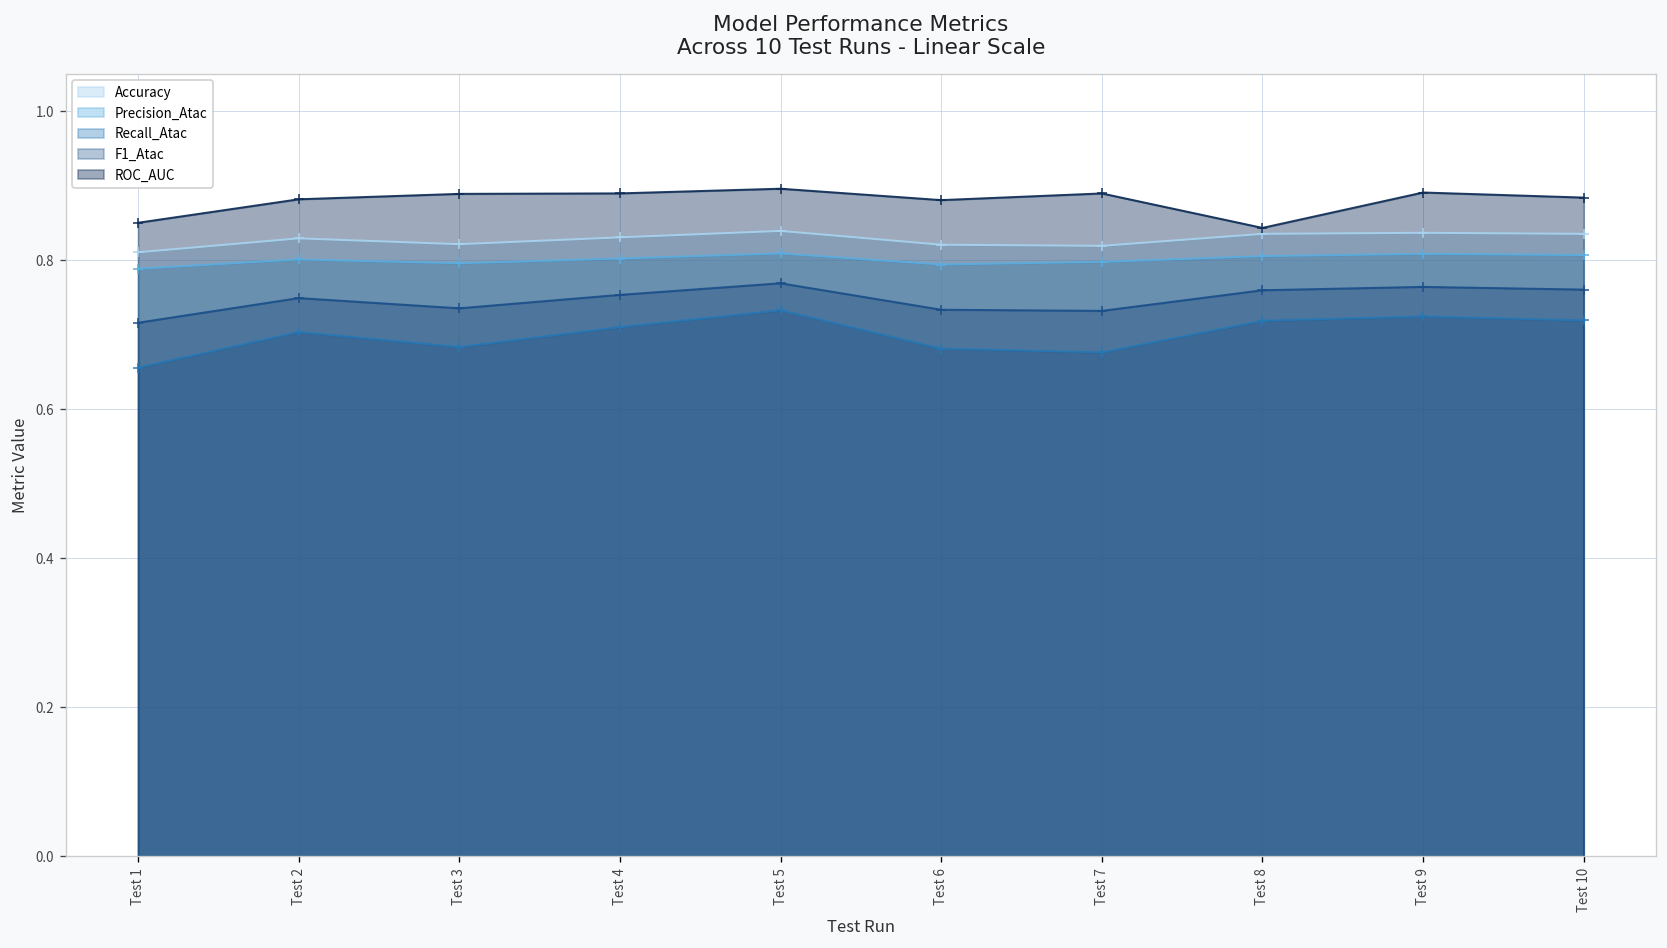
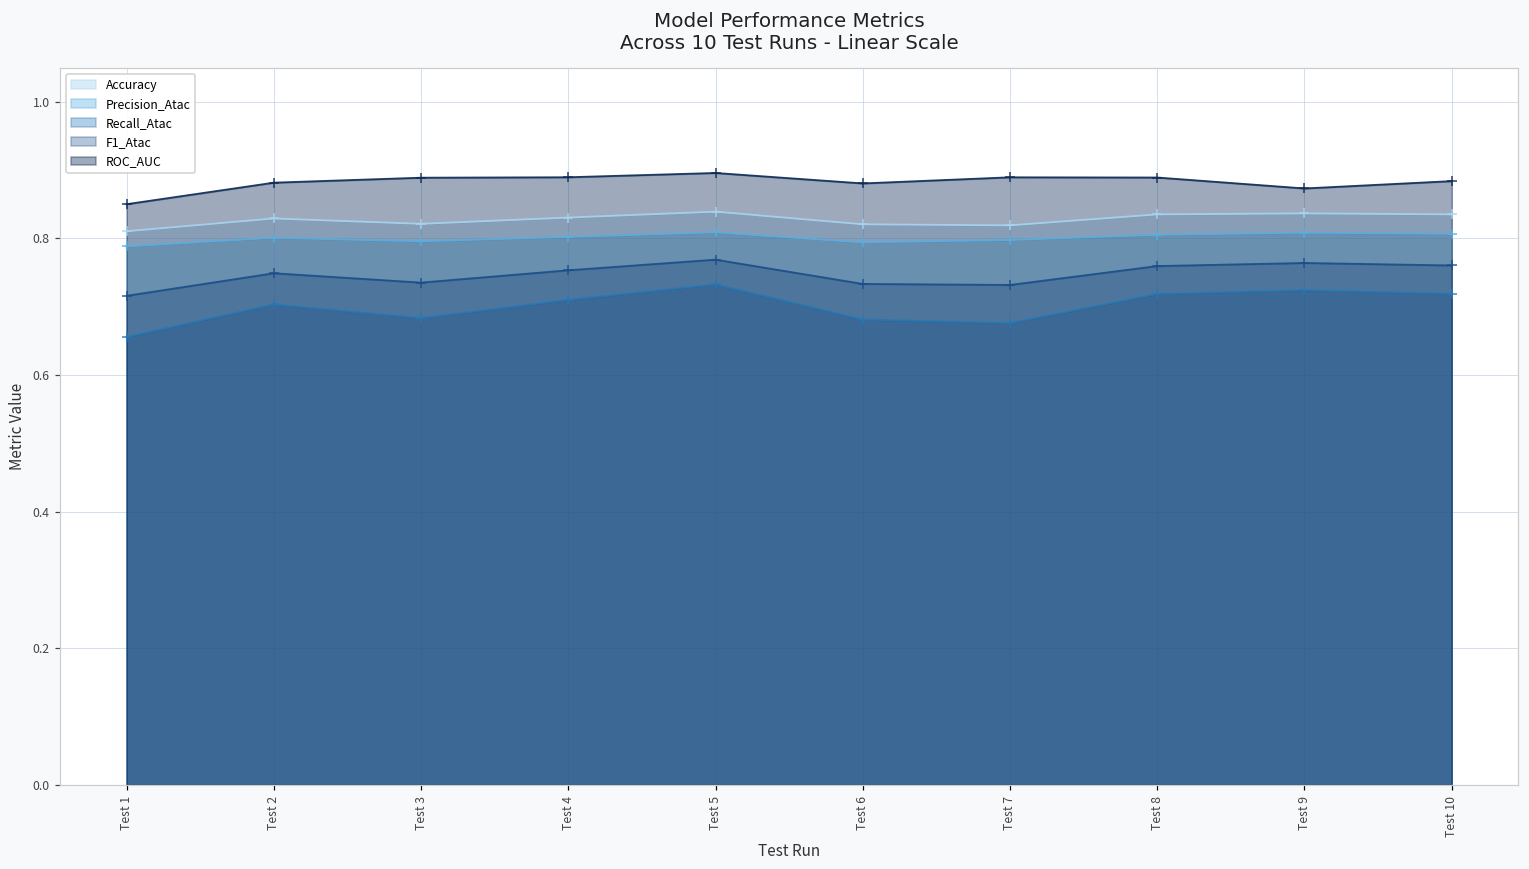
ROC_AUC, Test 8: 0.84 -> 0.89
ROC_AUC, Test 9: 0.89 -> 0.87
